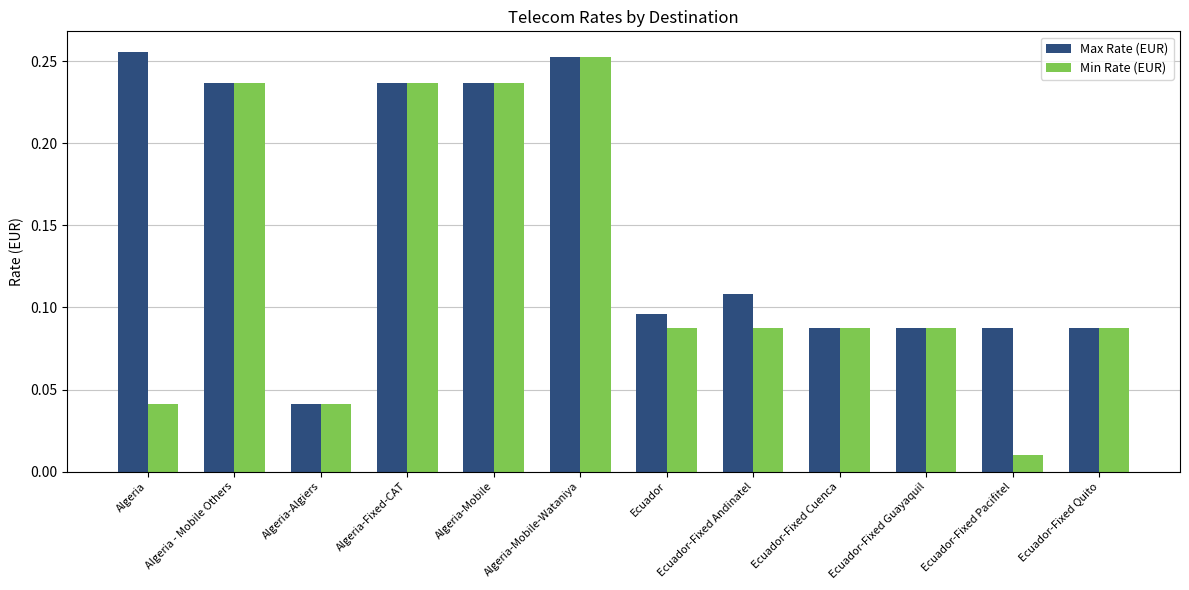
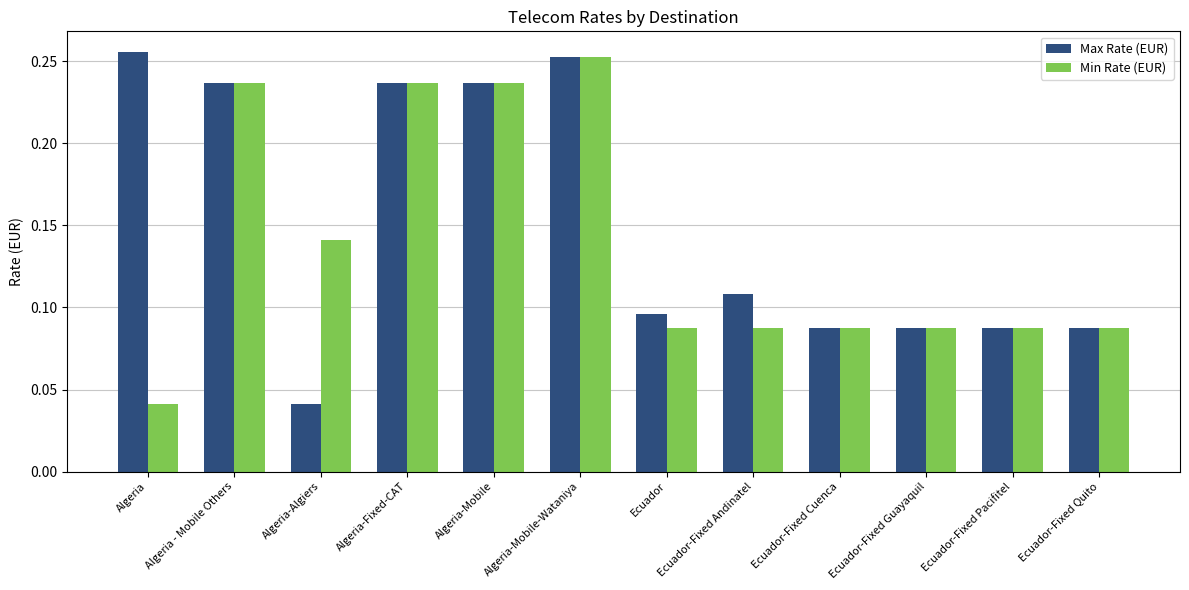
Min Rate (EUR), Algeria-Algiers: 0.041 -> 0.141
Min Rate (EUR), Ecuador-Fixed Pacifitel: 0.010 -> 0.087
